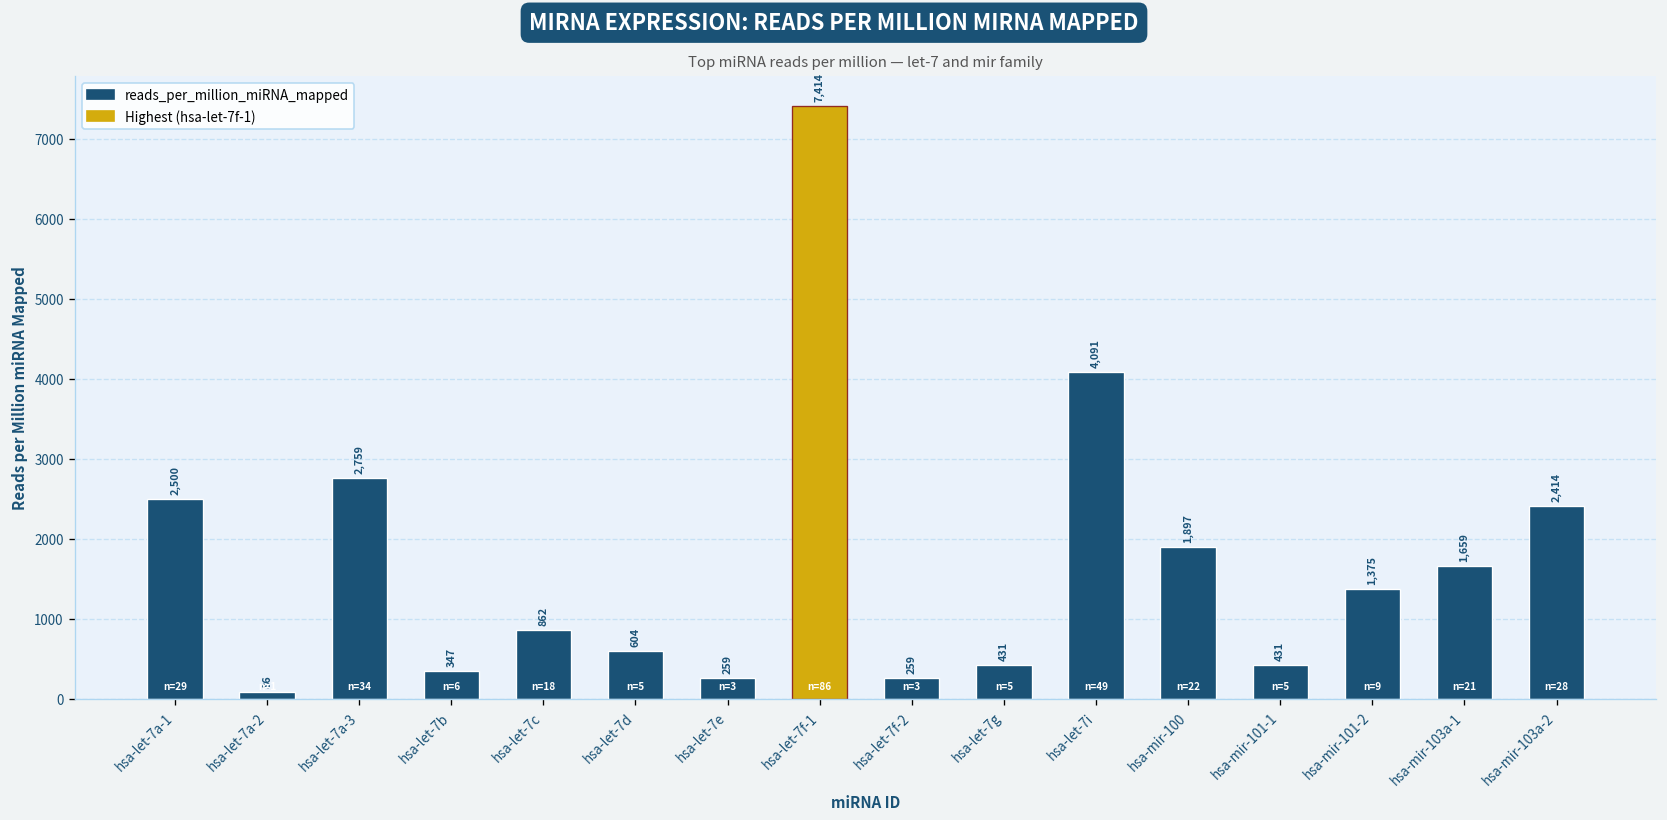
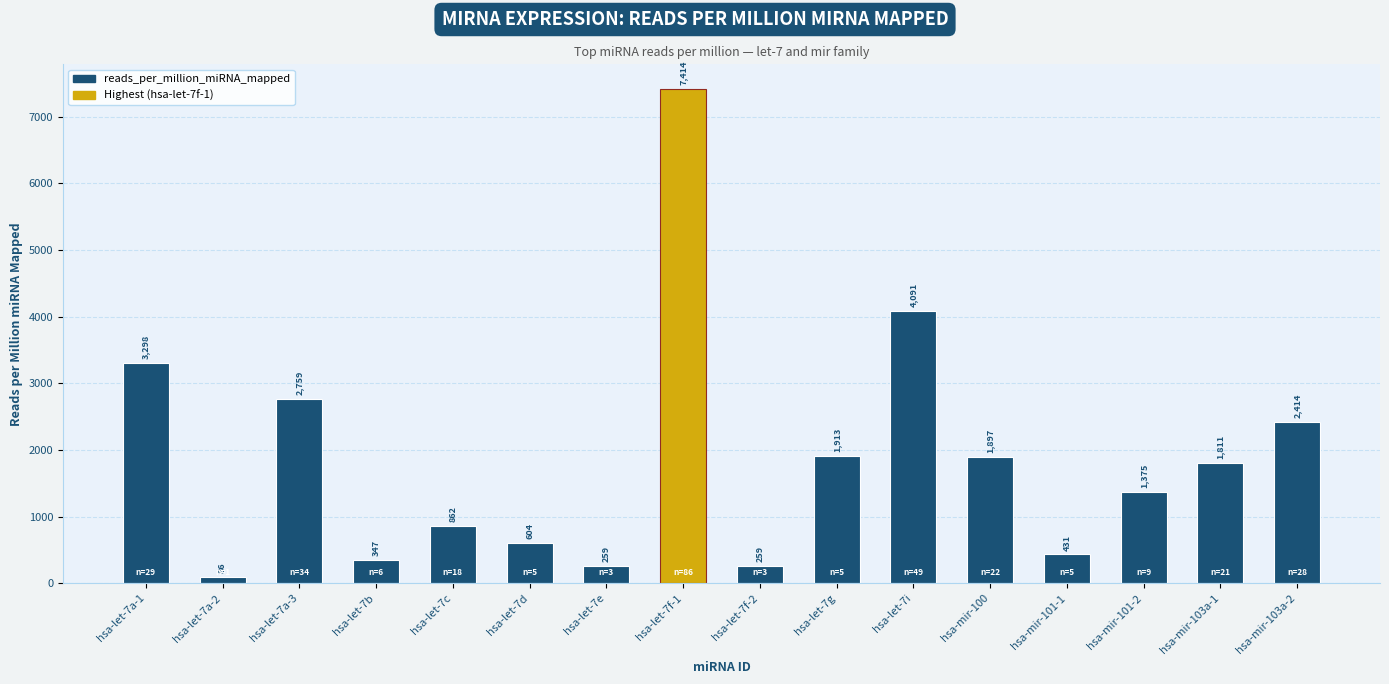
hsa-let-7a-1: 2,500 -> 3,298
hsa-let-7g: 431 -> 1,913
hsa-mir-103a-1: 1,659 -> 1,811
